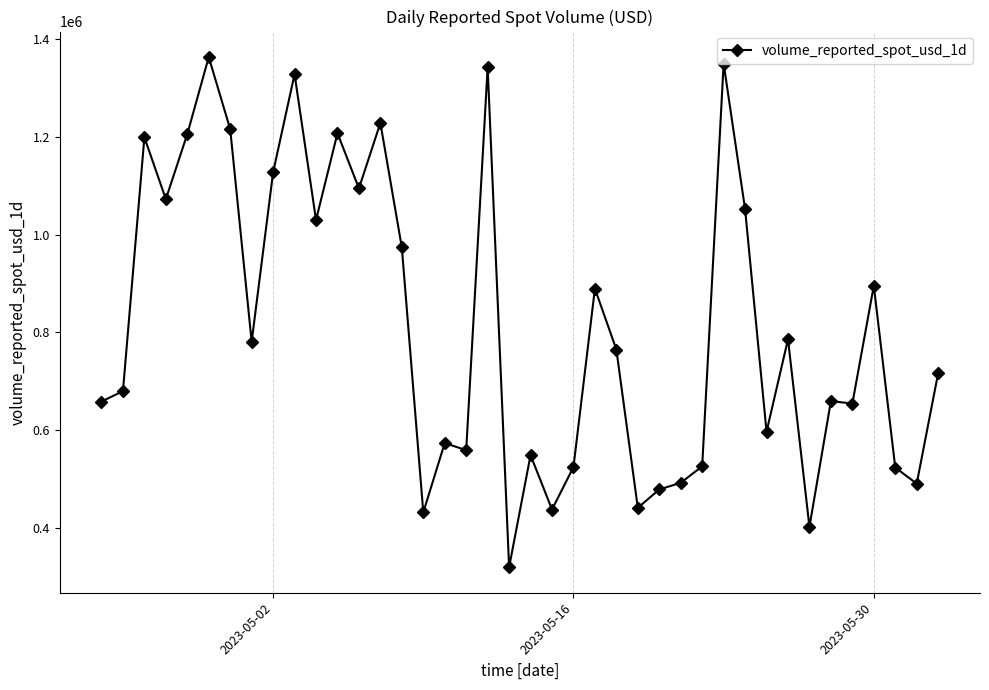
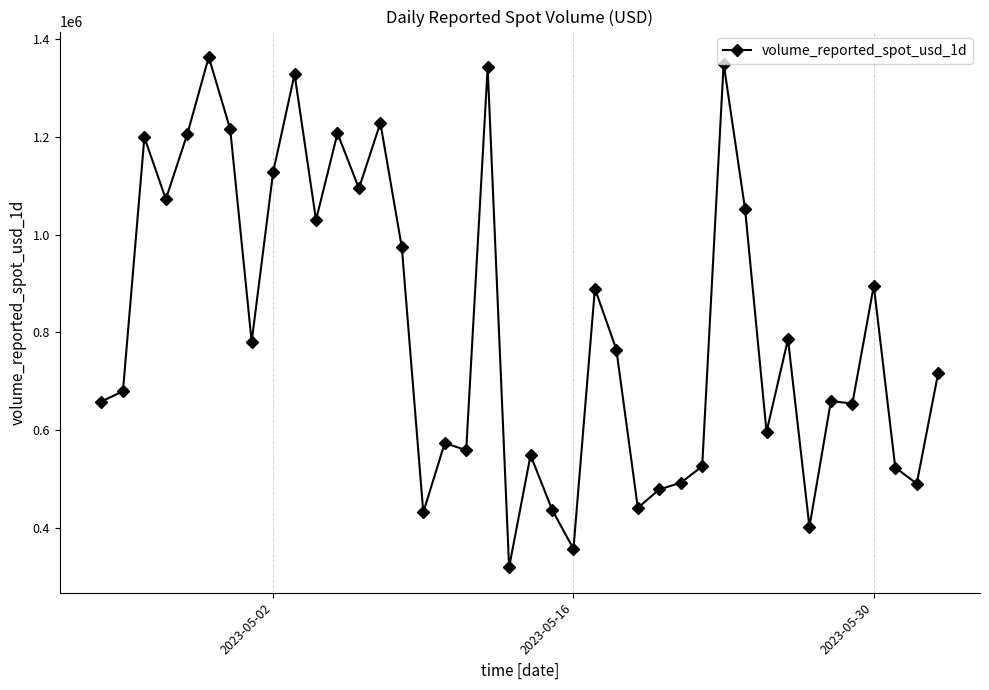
2023-05-16: 520000 -> 360000
